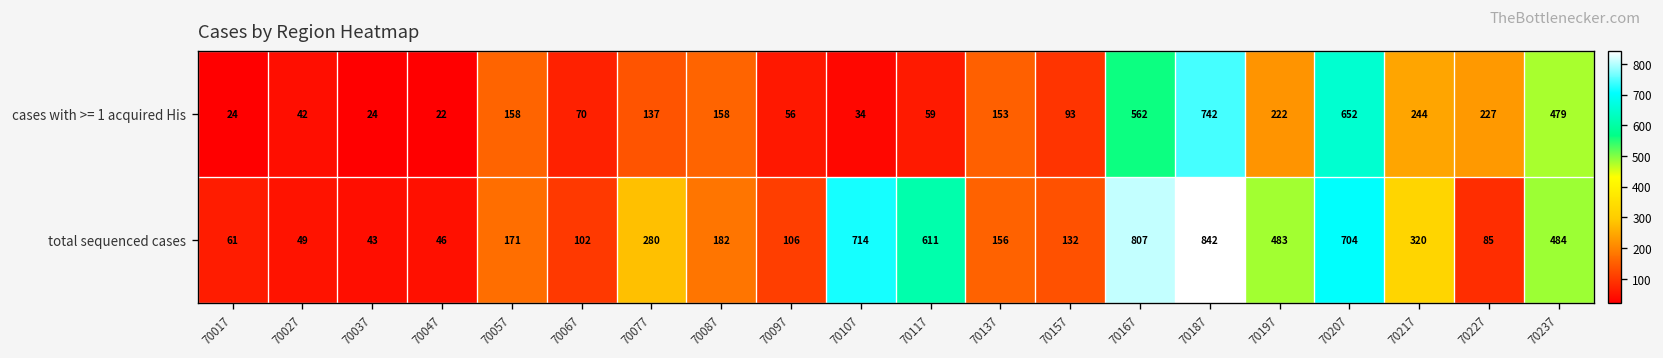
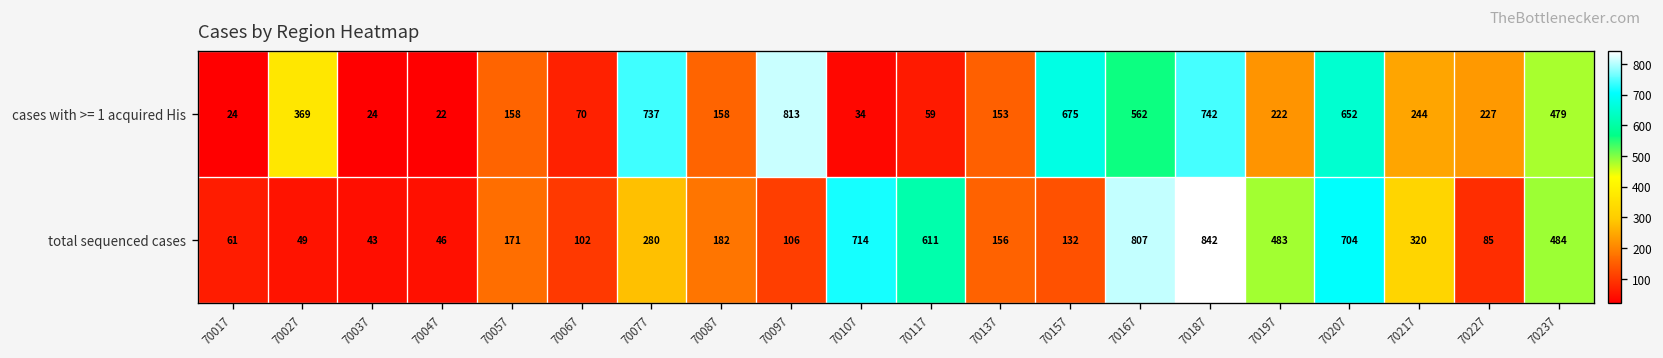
cases with >= 1 acquired His, 70027: 42 -> 369
cases with >= 1 acquired His, 70077: 137 -> 737
cases with >= 1 acquired His, 70097: 56 -> 813
cases with >= 1 acquired His, 70157: 93 -> 675
